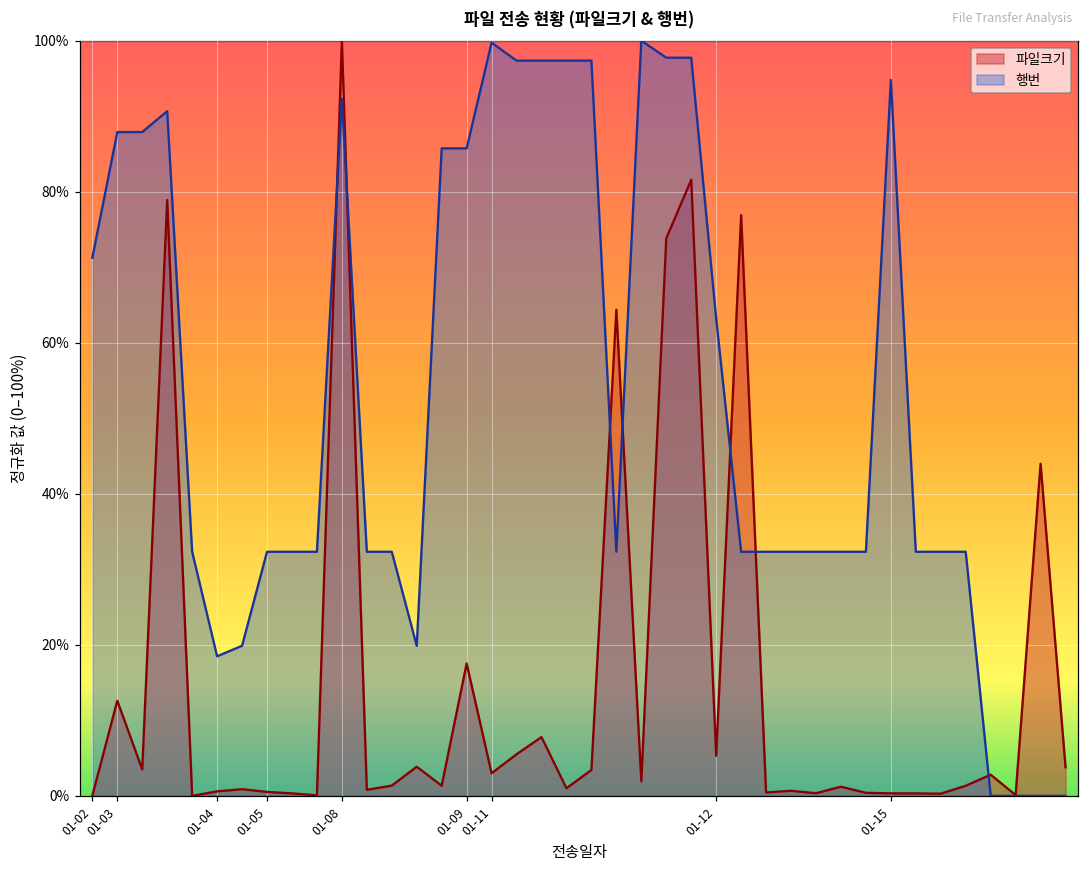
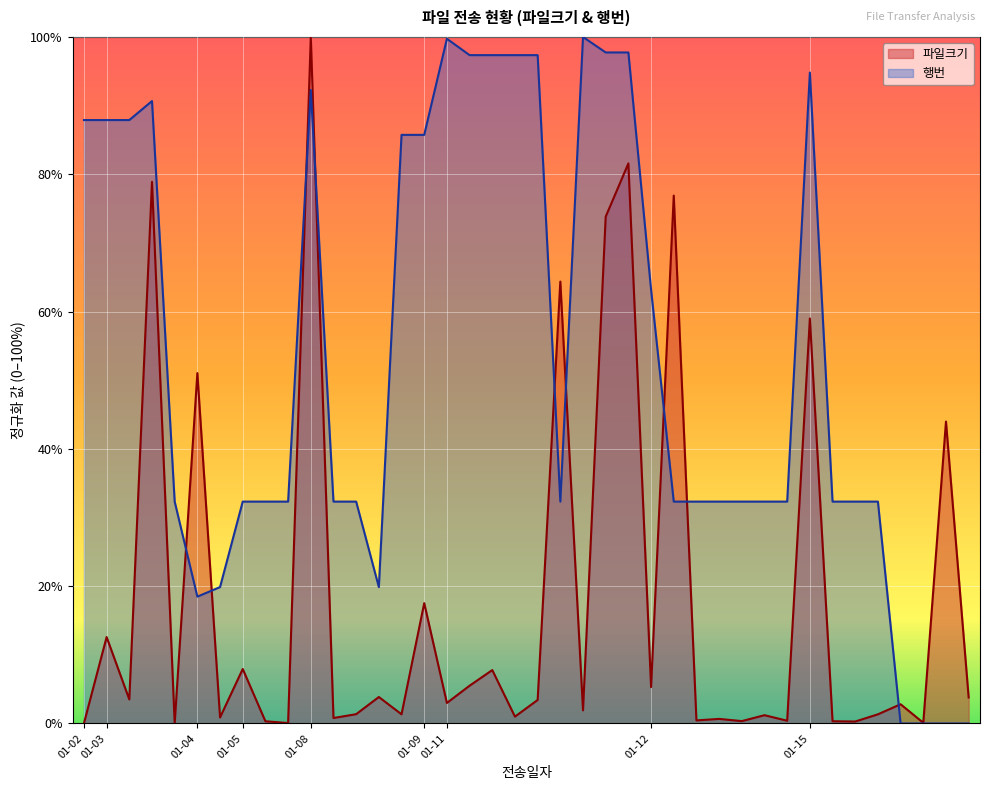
행번, 01-02: 71% -> 88%
파일크기, 01-04: 1% -> 51%
파일크기, 01-05: 1% -> 8%
파일크기, 01-15: 0% -> 59%
